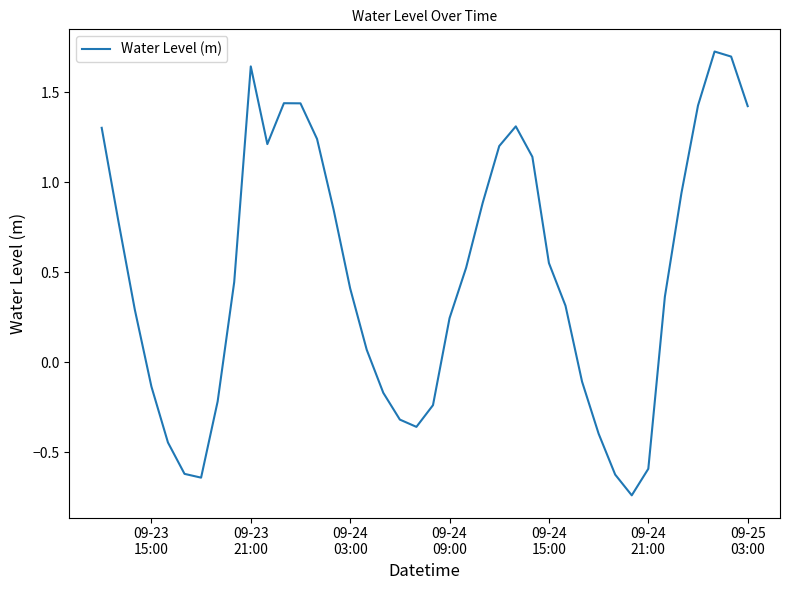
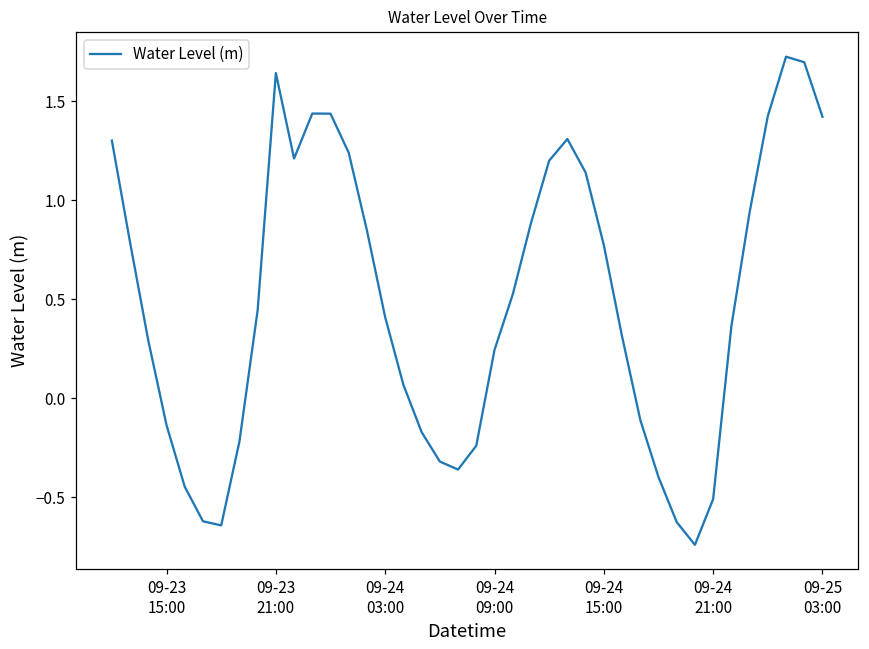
09-24 15:00: 0.55 -> 0.77
09-24 21:00: -0.59 -> -0.51
